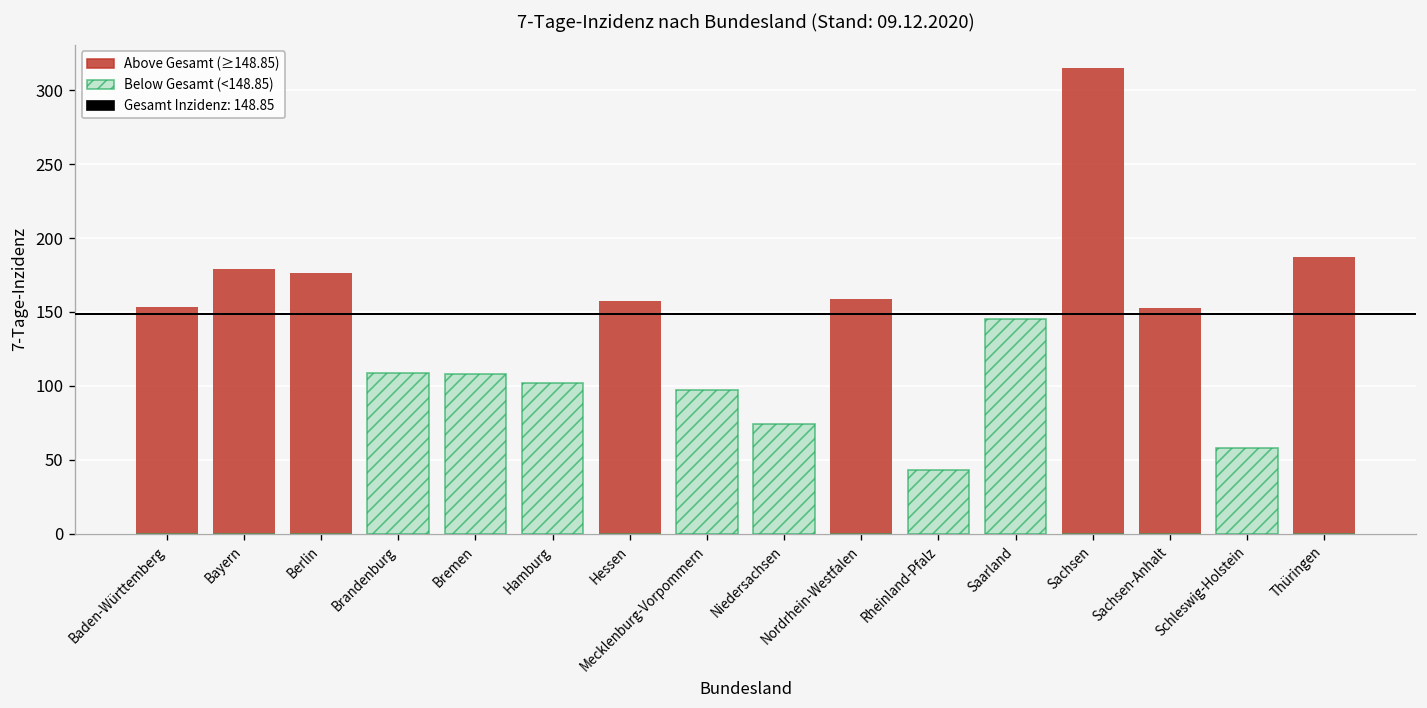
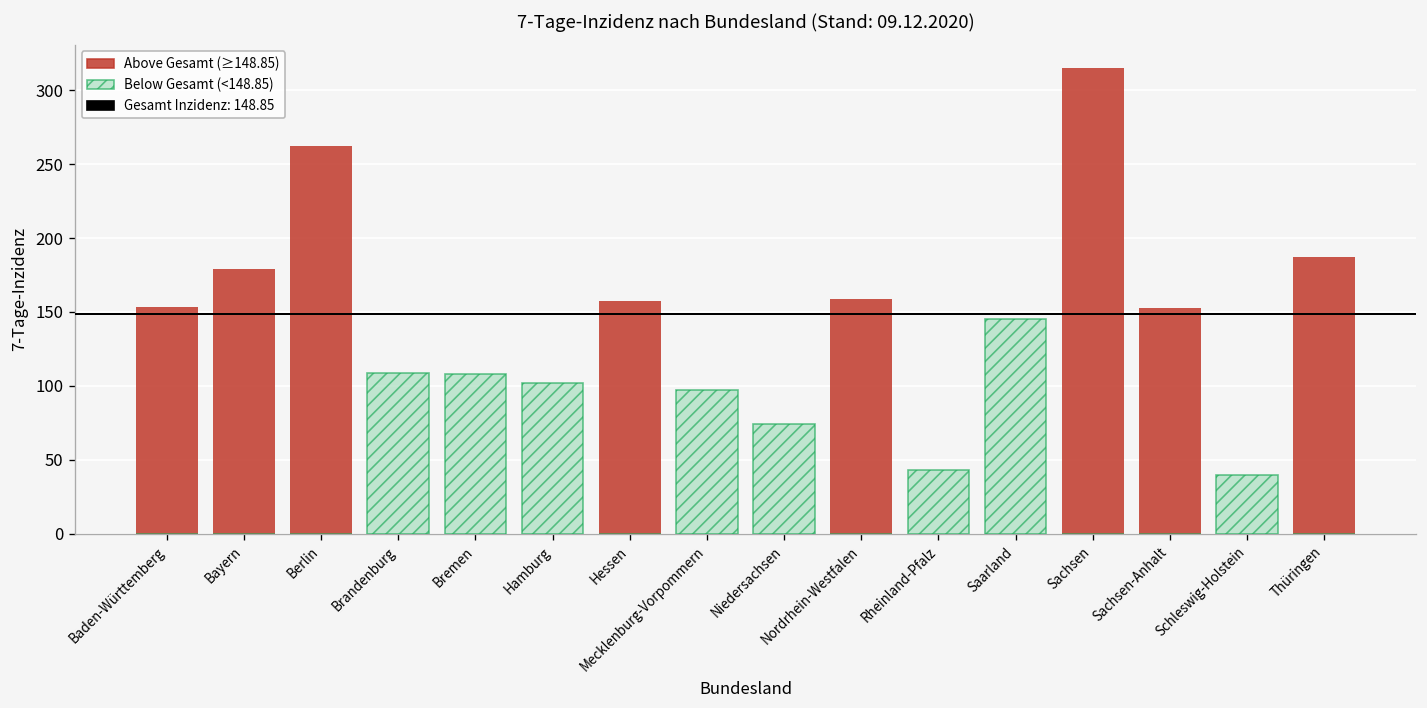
Above Gesamt (≥148.85), Berlin: 176 -> 262
Below Gesamt (<148.85), Schleswig-Holstein: 58 -> 40
